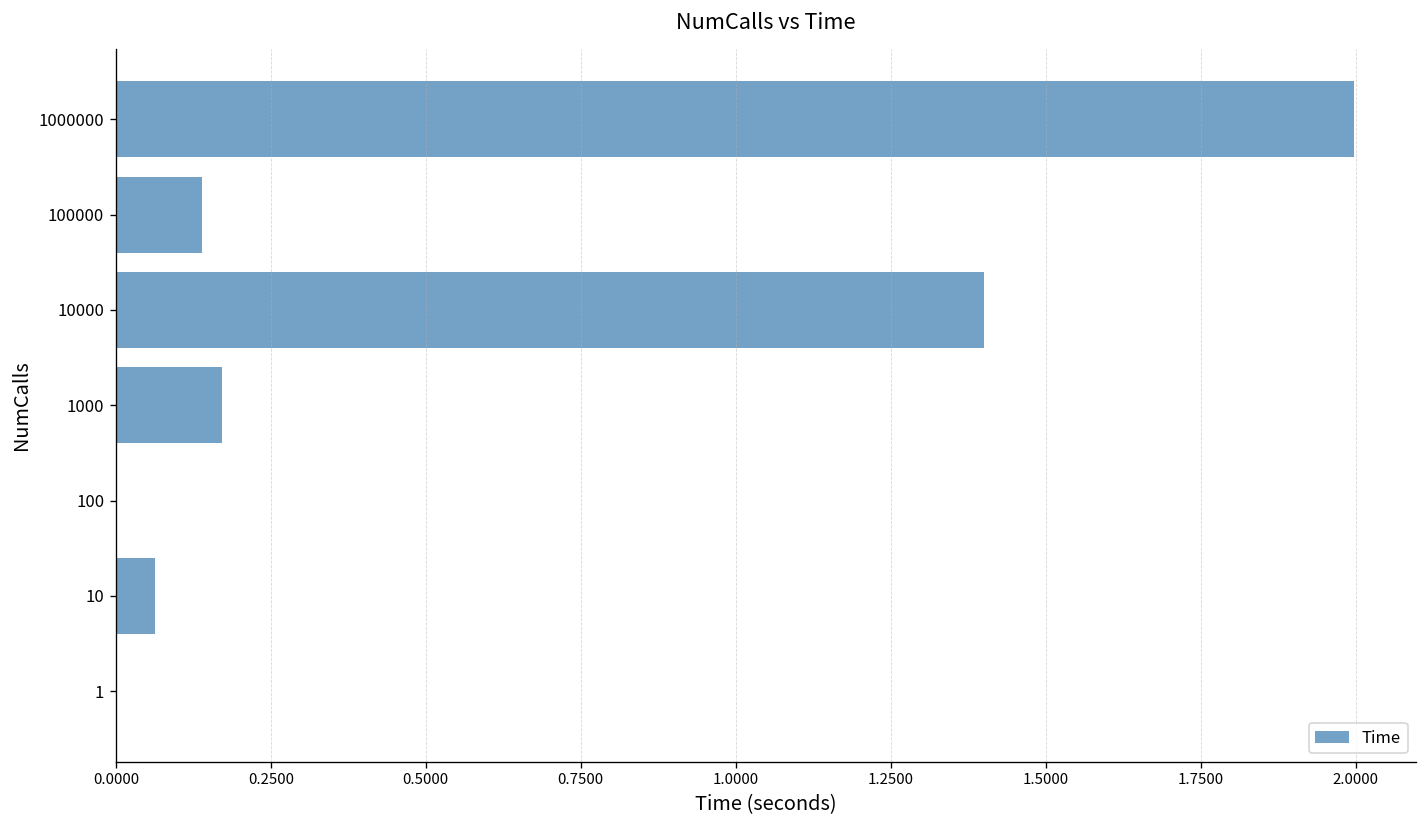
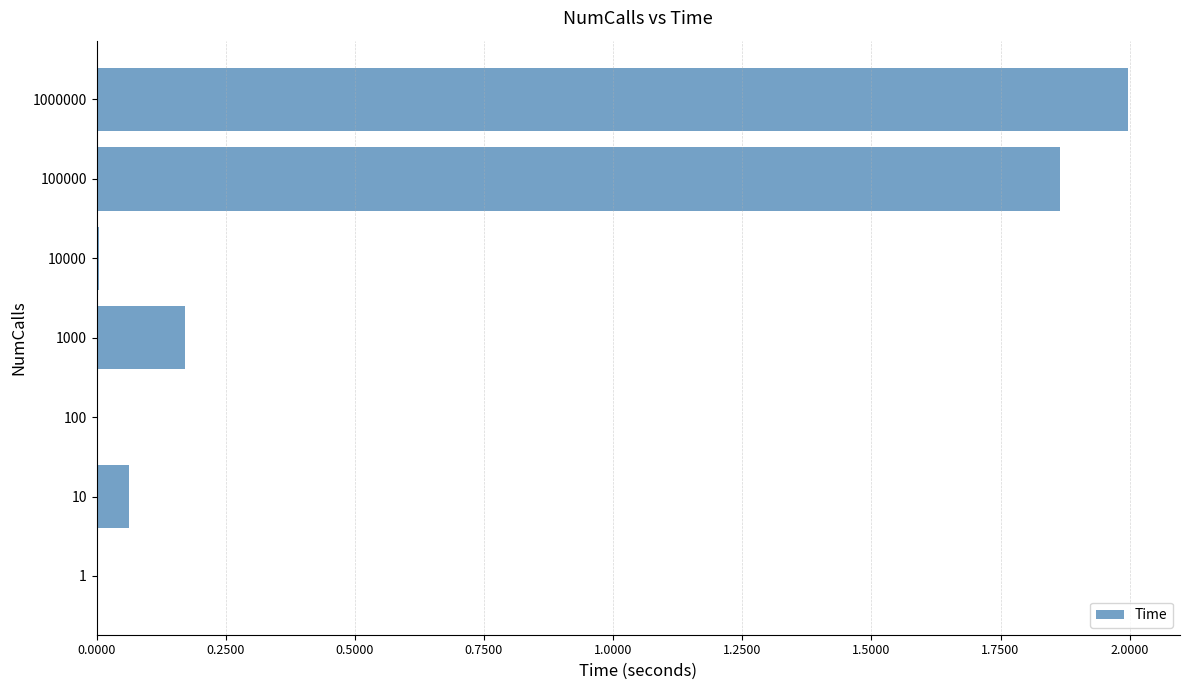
100000: 0.14 -> 1.86
10000: 1.40 -> 0.00
